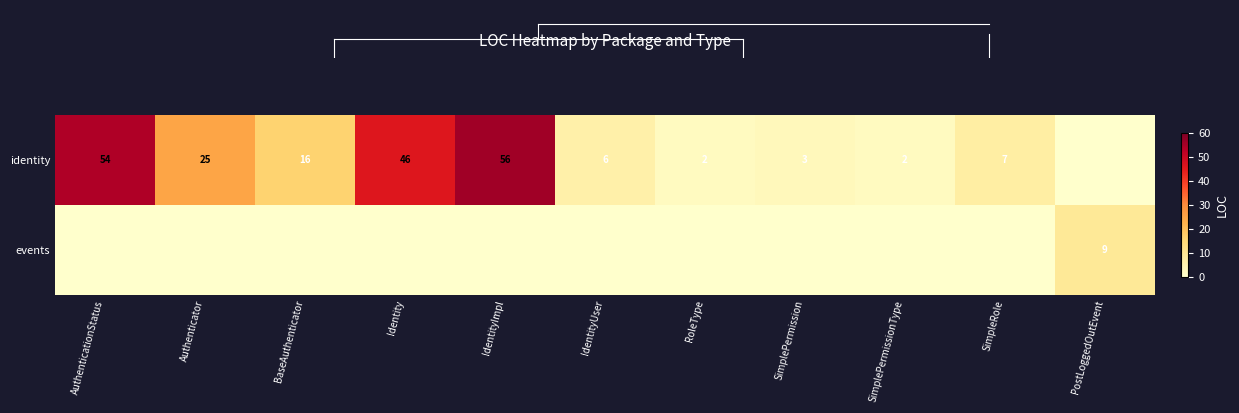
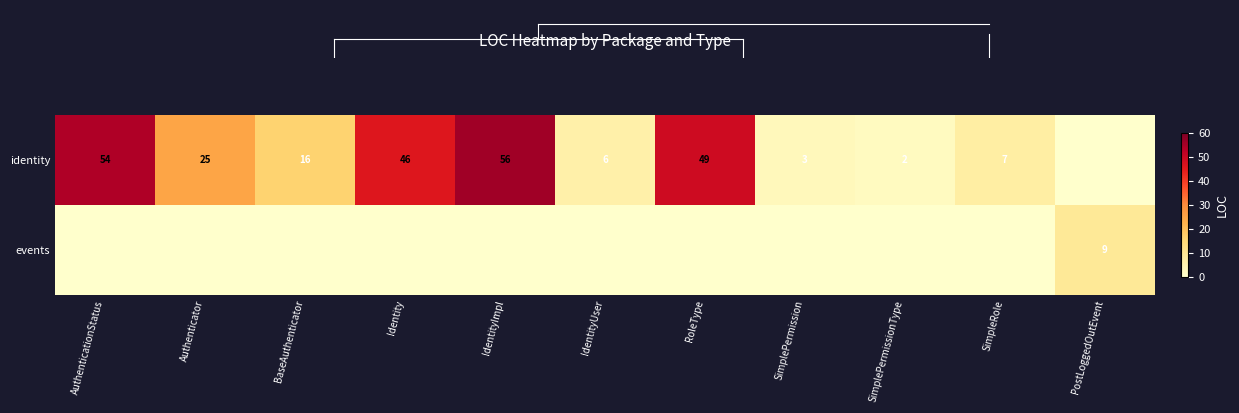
LOC Heatmap by Package and Type, identity, RoleType: 2 -> 49
